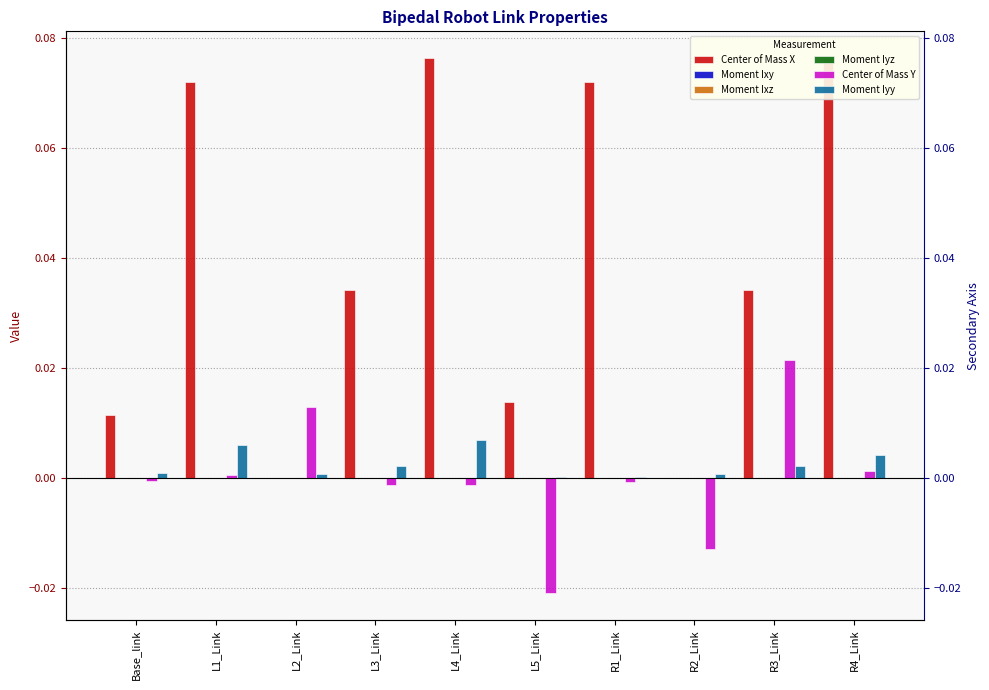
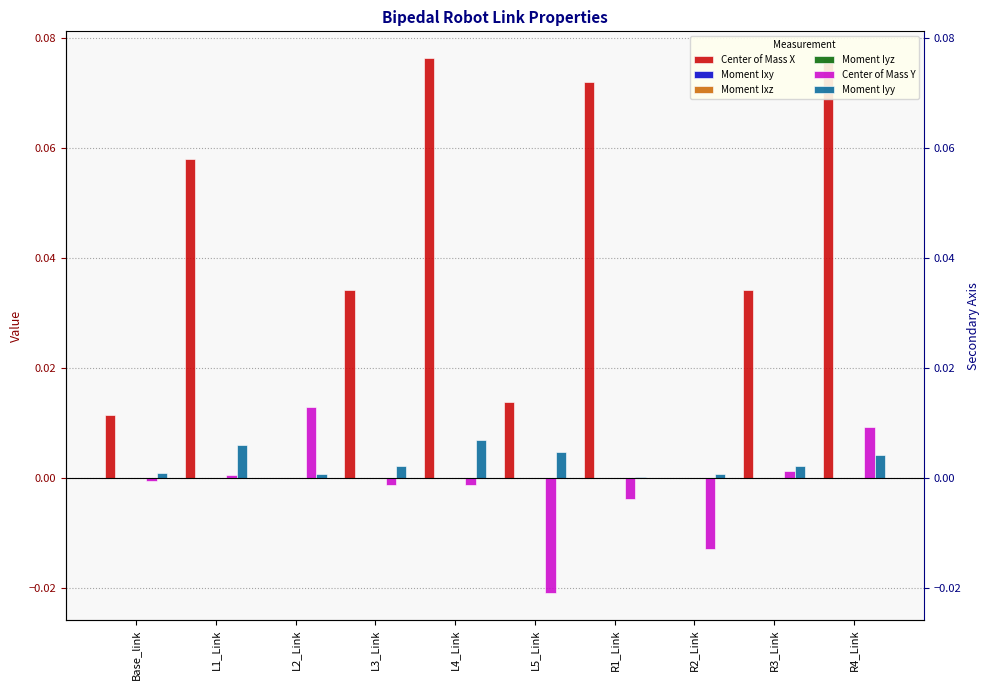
Center of Mass X, L1_Link: 0.072 -> 0.058
Moment Iyy, L5_Link: 0.000 -> 0.005
Center of Mass Y, R1_Link: -0.001 -> -0.004
Center of Mass Y, R3_Link: 0.022 -> 0.001
Center of Mass Y, R4_Link: 0.001 -> 0.009
